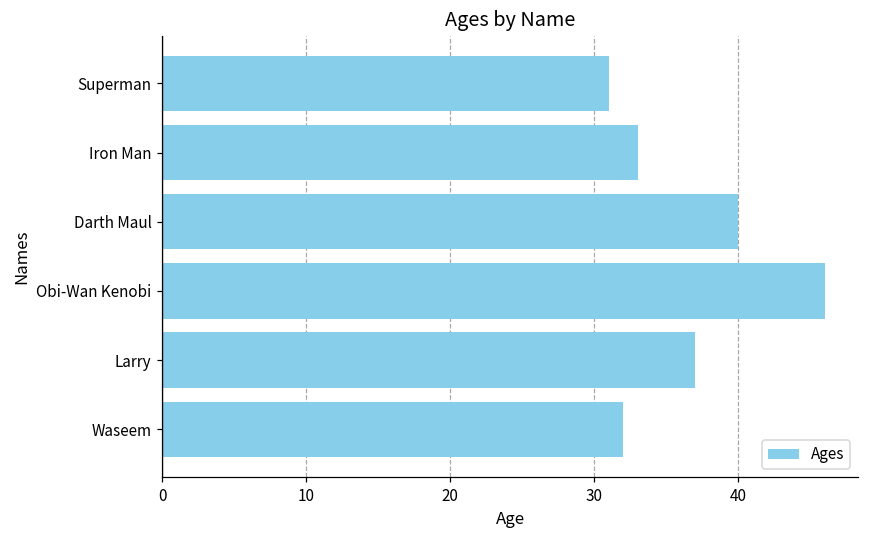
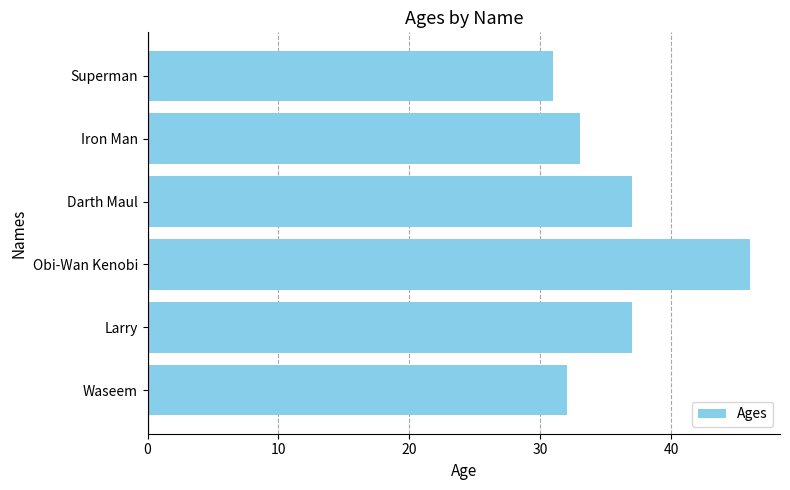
Darth Maul: 40 -> 37
